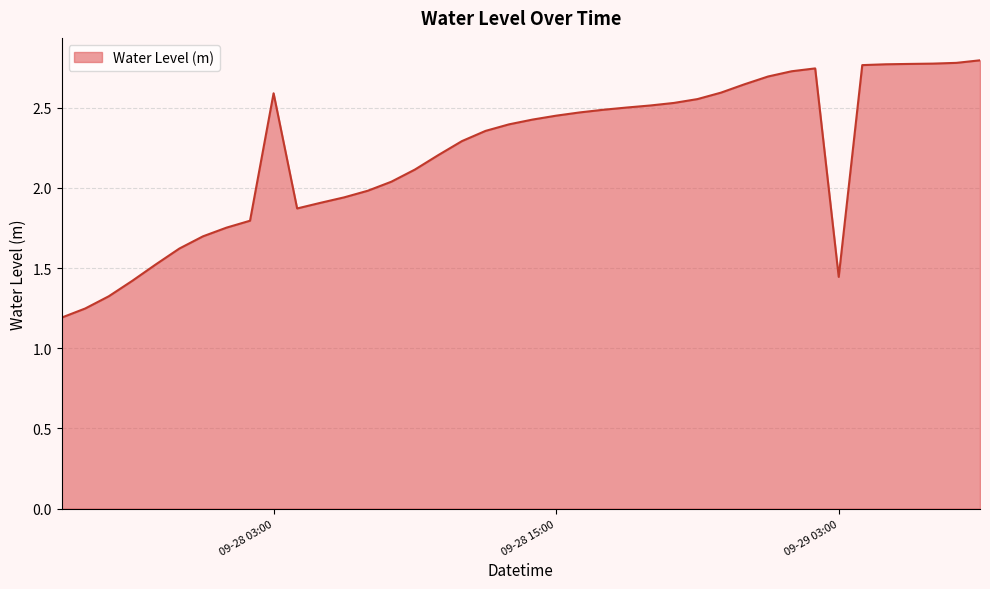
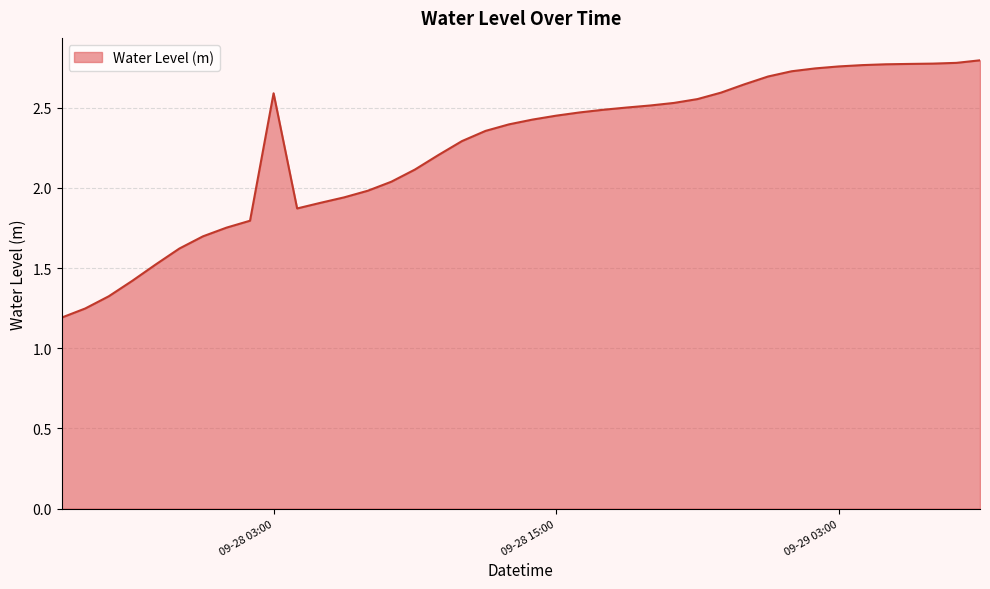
09-29 03:00: 1.44 -> 2.76
